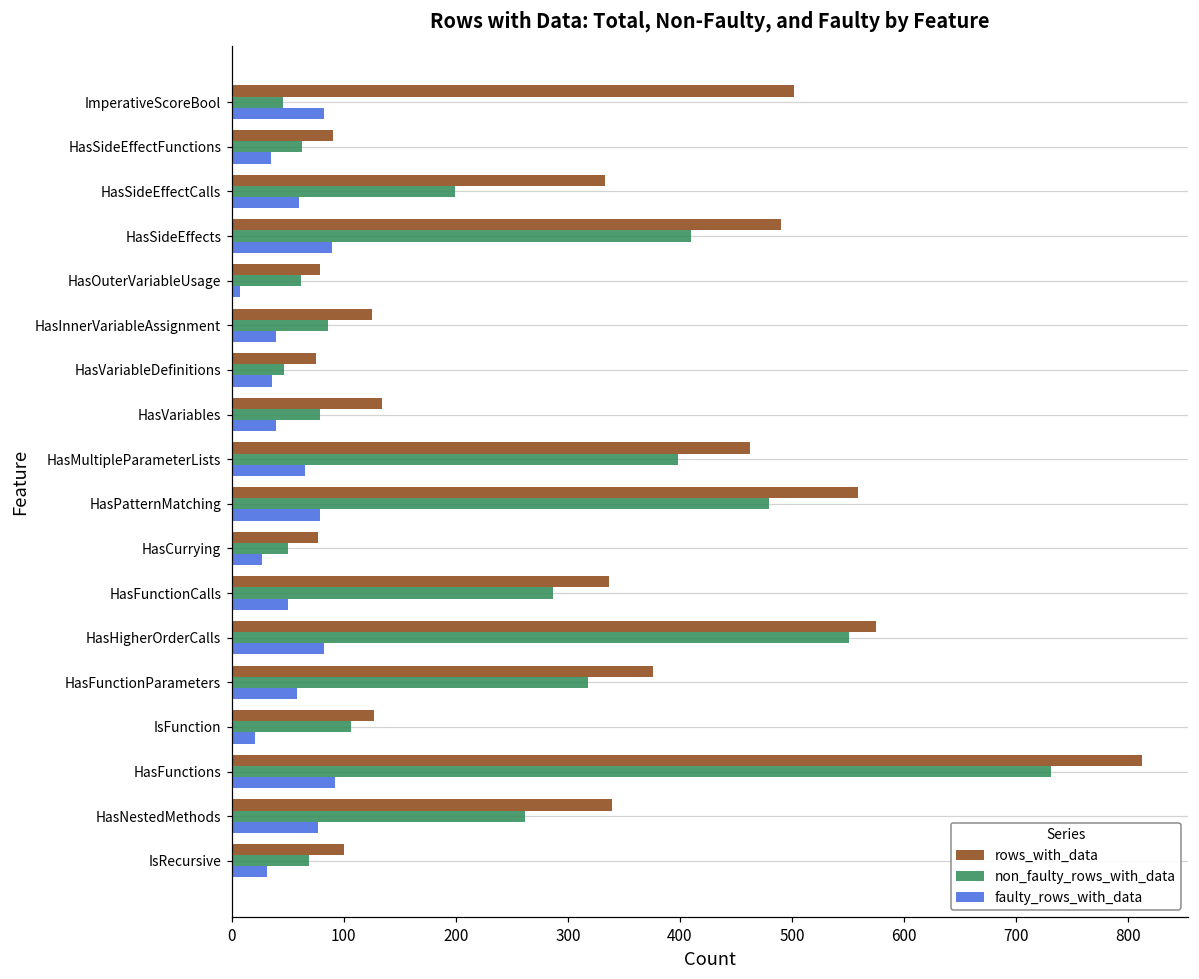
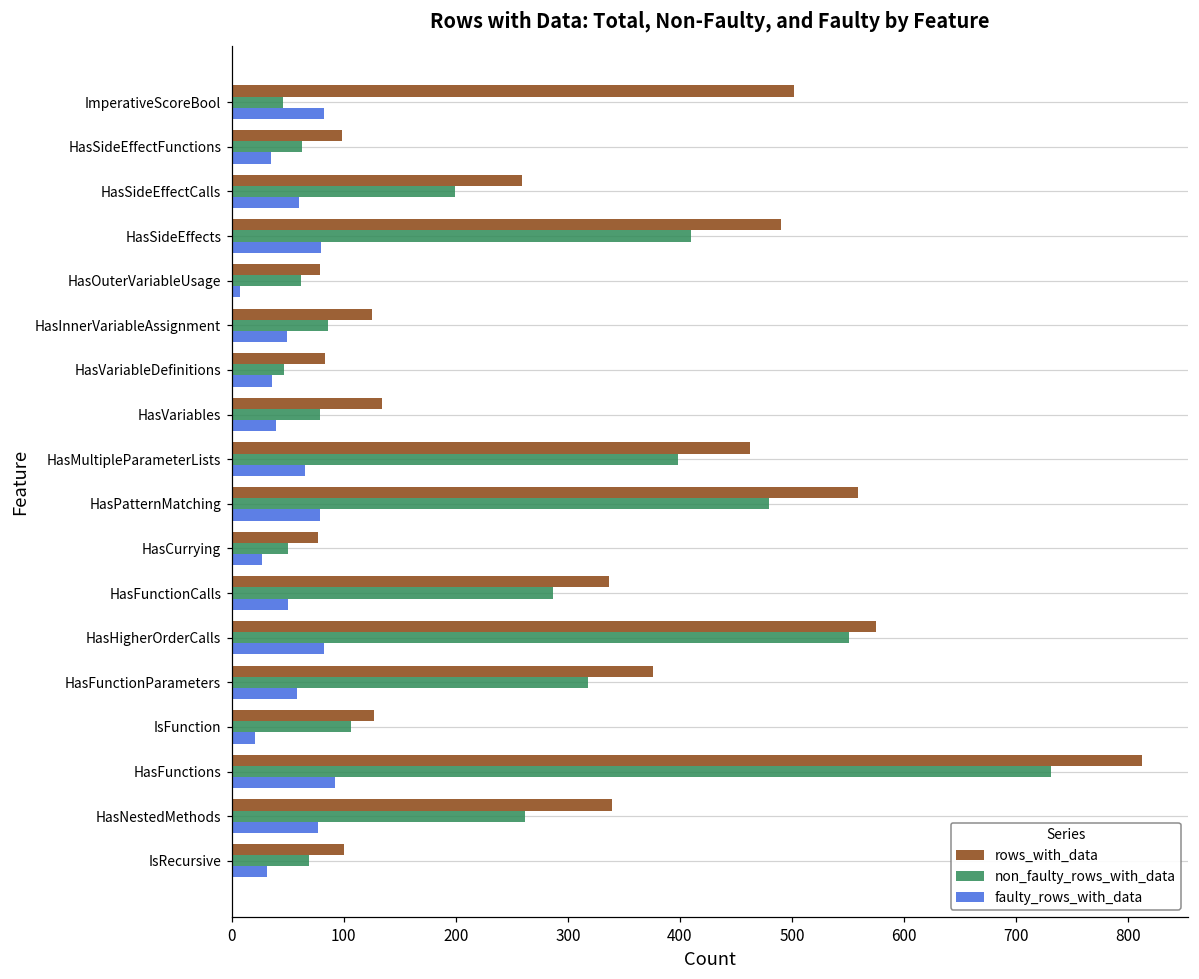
rows_with_data, HasSideEffectFunctions: 90 -> 98
rows_with_data, HasSideEffectCalls: 333 -> 259
faulty_rows_with_data, HasSideEffects: 89 -> 80
faulty_rows_with_data, HasInnerVariableAssignment: 39 -> 49
rows_with_data, HasVariableDefinitions: 75 -> 83
